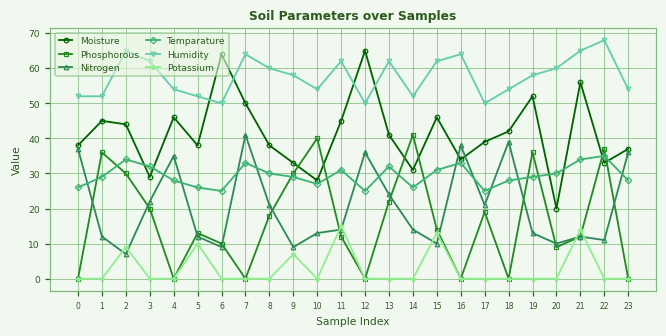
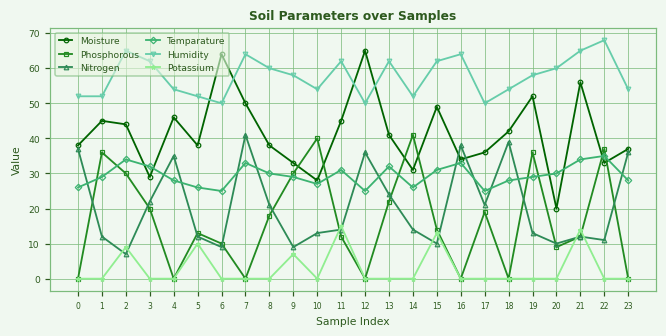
Moisture, 15: 46 -> 49
Moisture, 17: 39 -> 36
